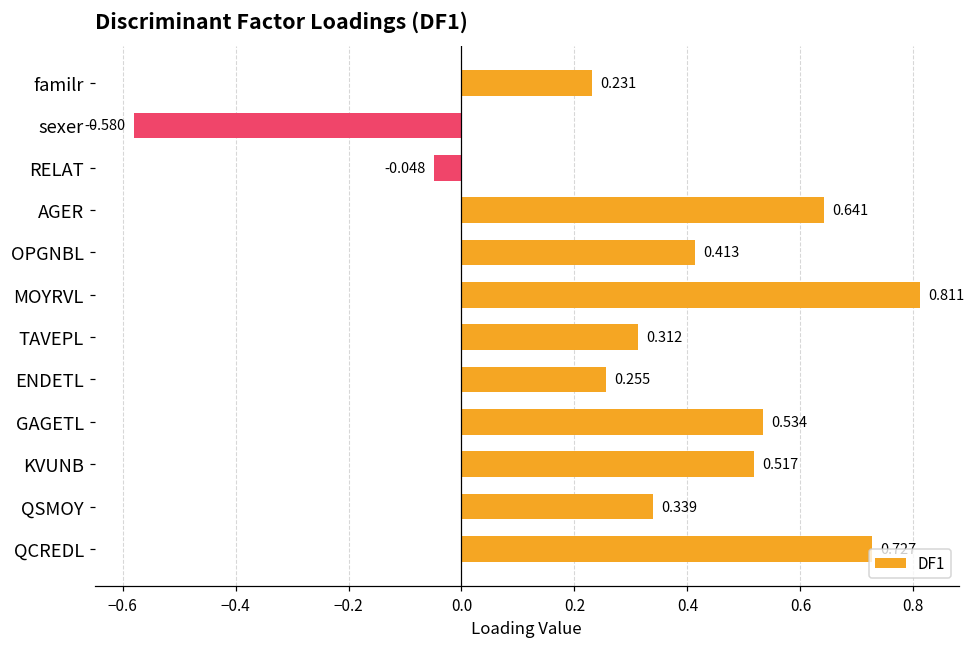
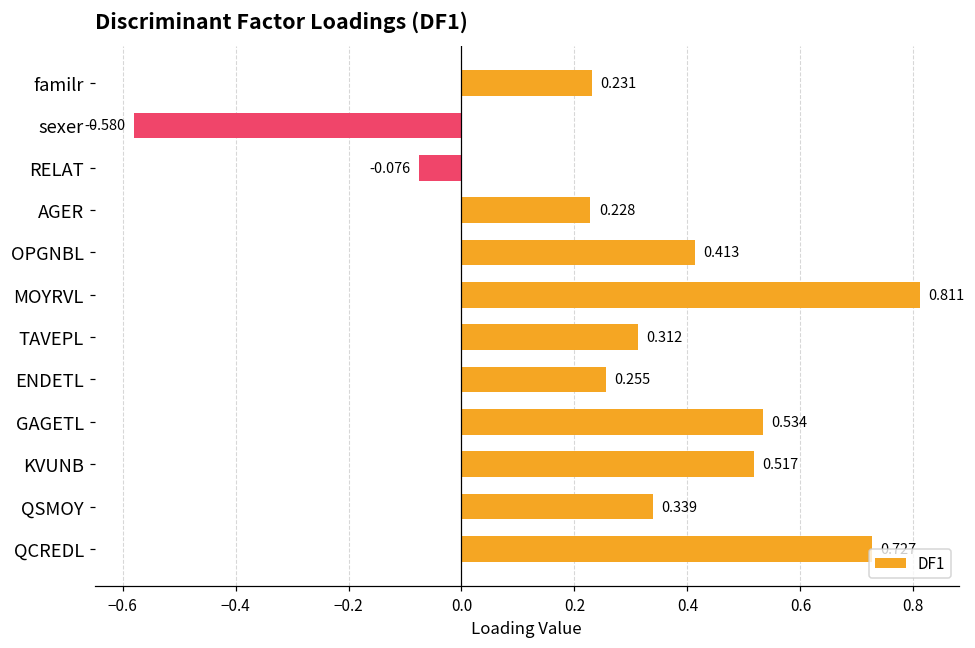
RELAT: -0.048 -> -0.076
AGER: 0.641 -> 0.228
